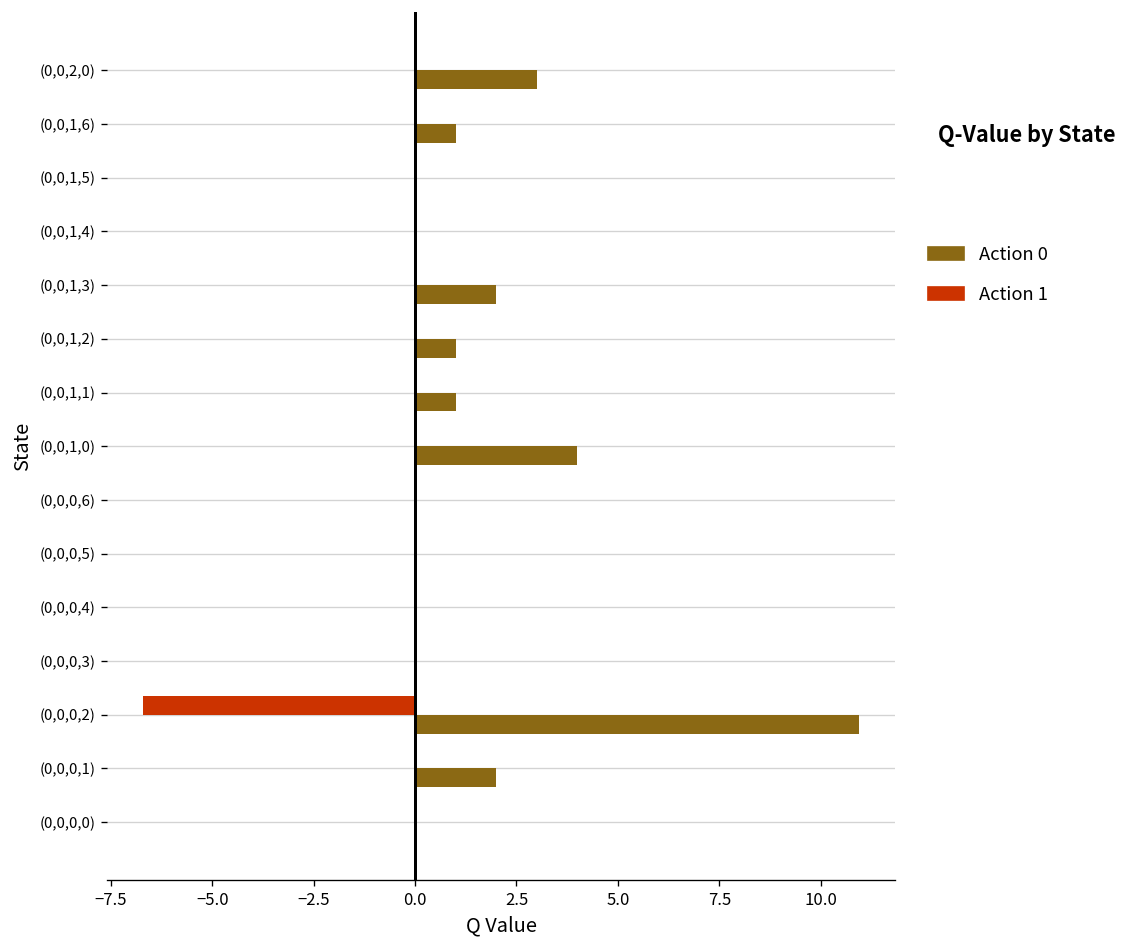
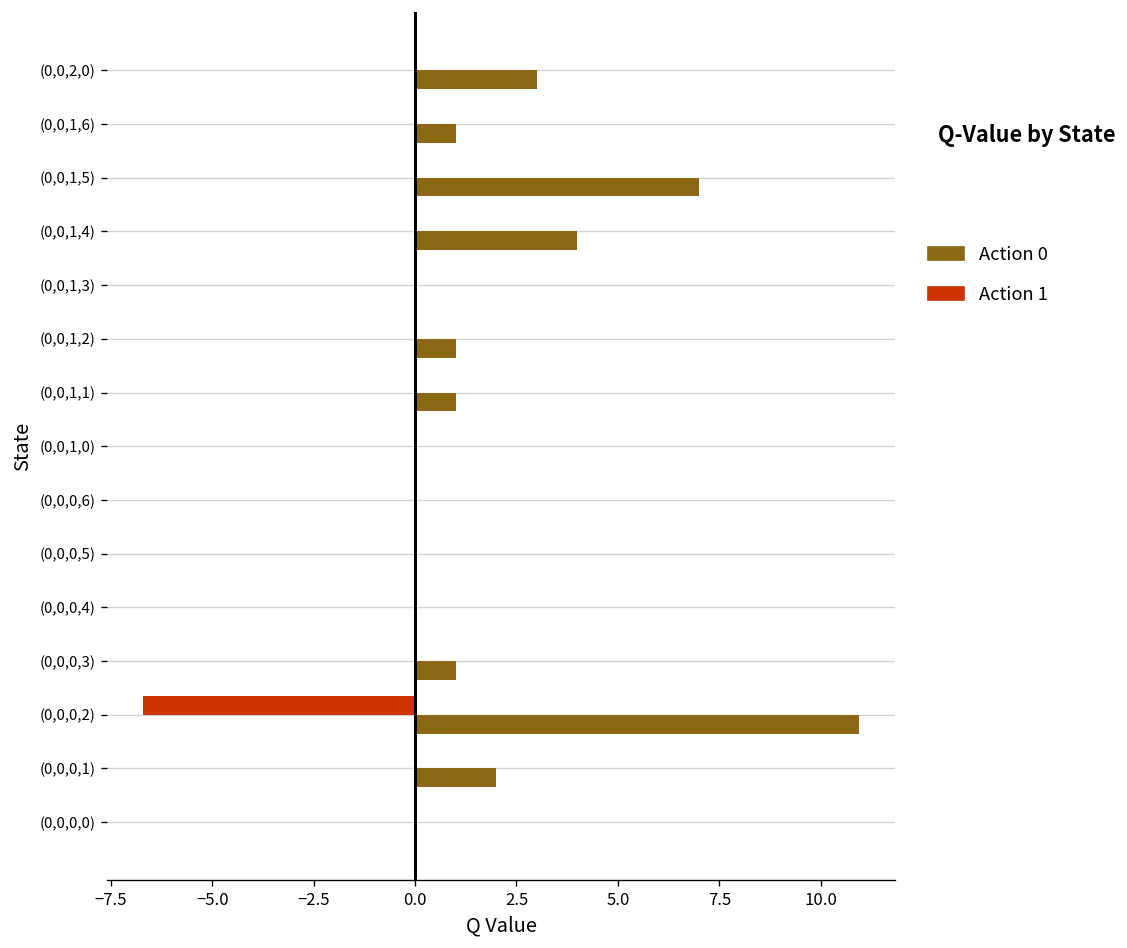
Action 0, (0,0,1,5): 0 -> 7
Action 0, (0,0,1,4): 0 -> 4
Action 0, (0,0,1,3): 2 -> 0
Action 0, (0,0,1,0): 4 -> 0
Action 0, (0,0,0,3): 0 -> 1
